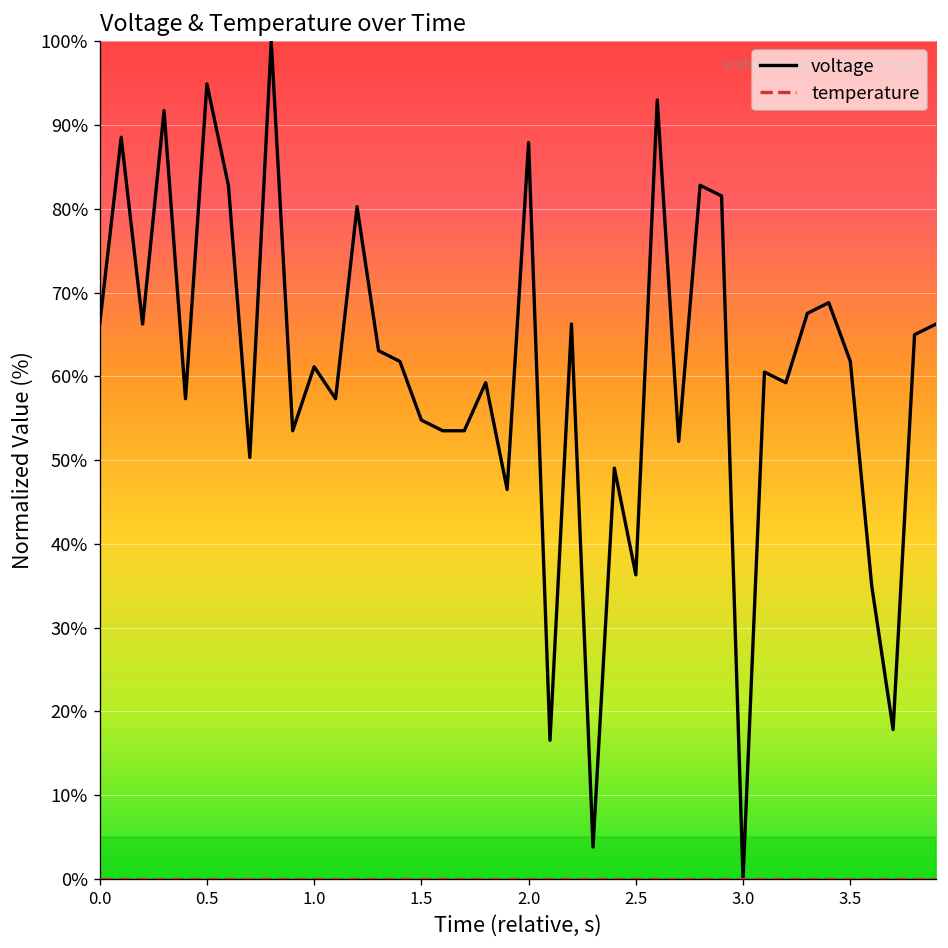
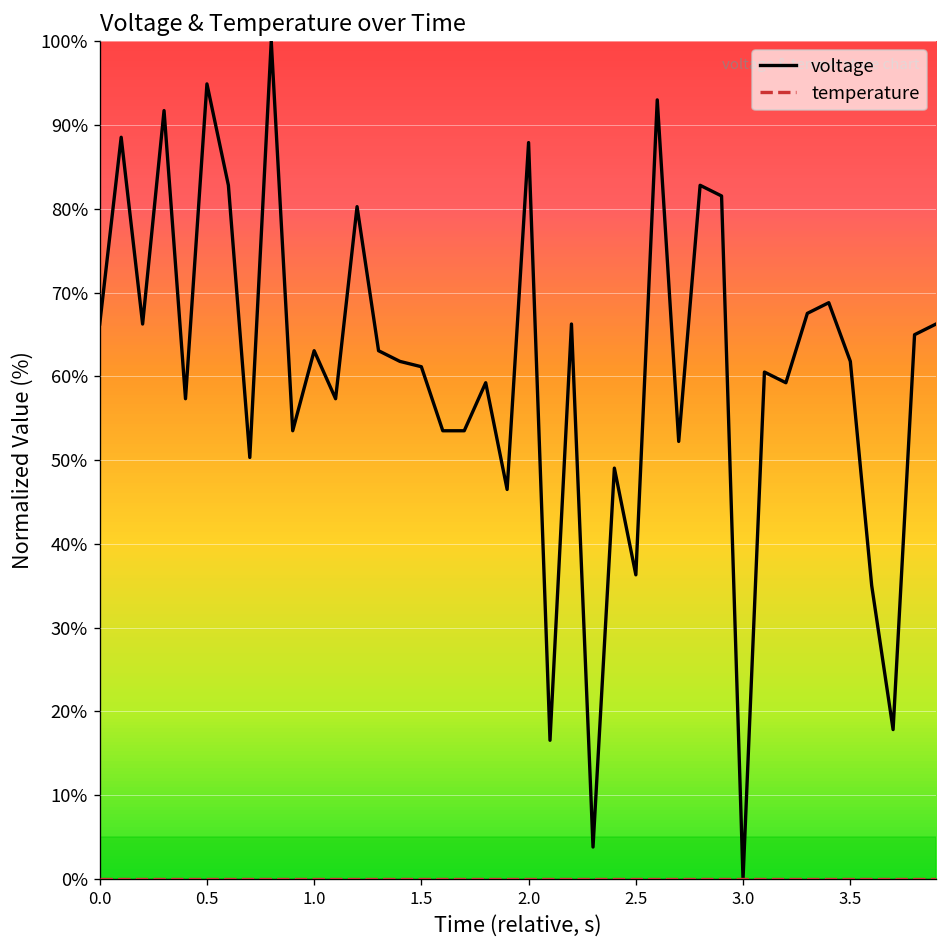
voltage, 1.0: 61% -> 63%
voltage, 1.5: 55% -> 61%
